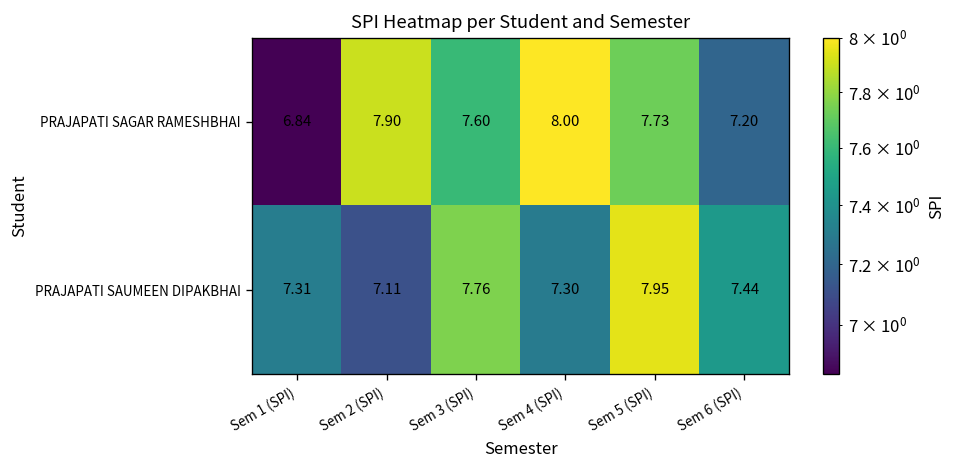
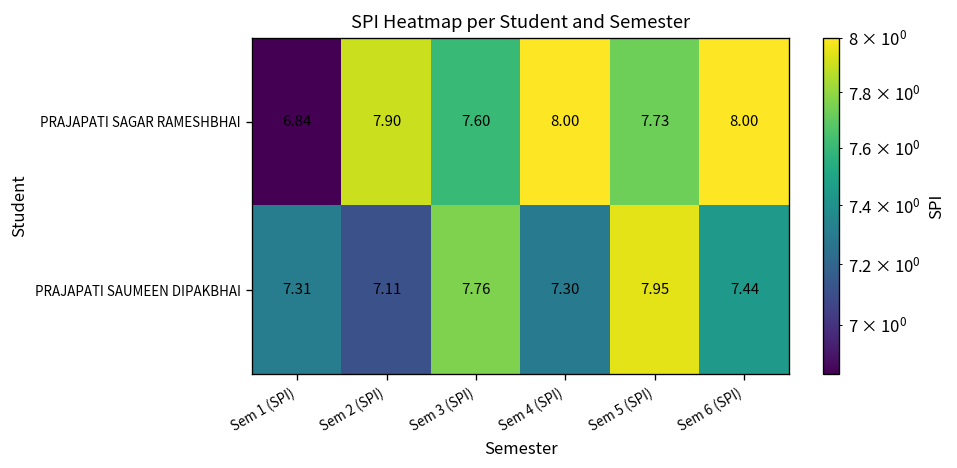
PRAJAPATI SAGAR RAMESHBHAI, Sem 6 (SPI): 7.20 -> 8.00
